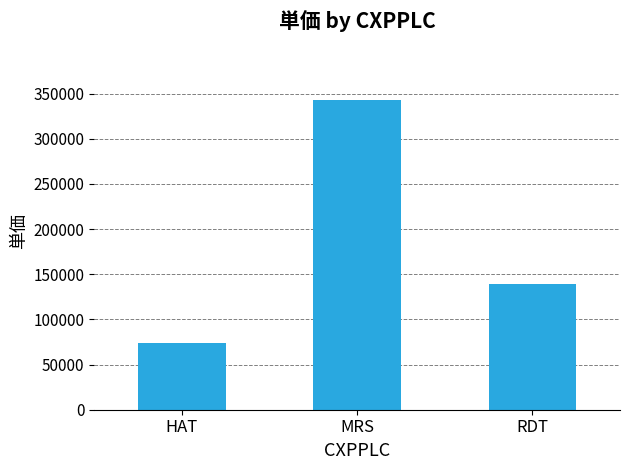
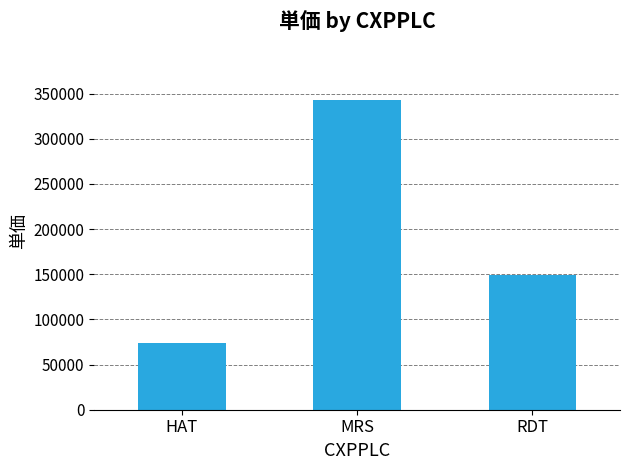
RDT: 140000 -> 150000
